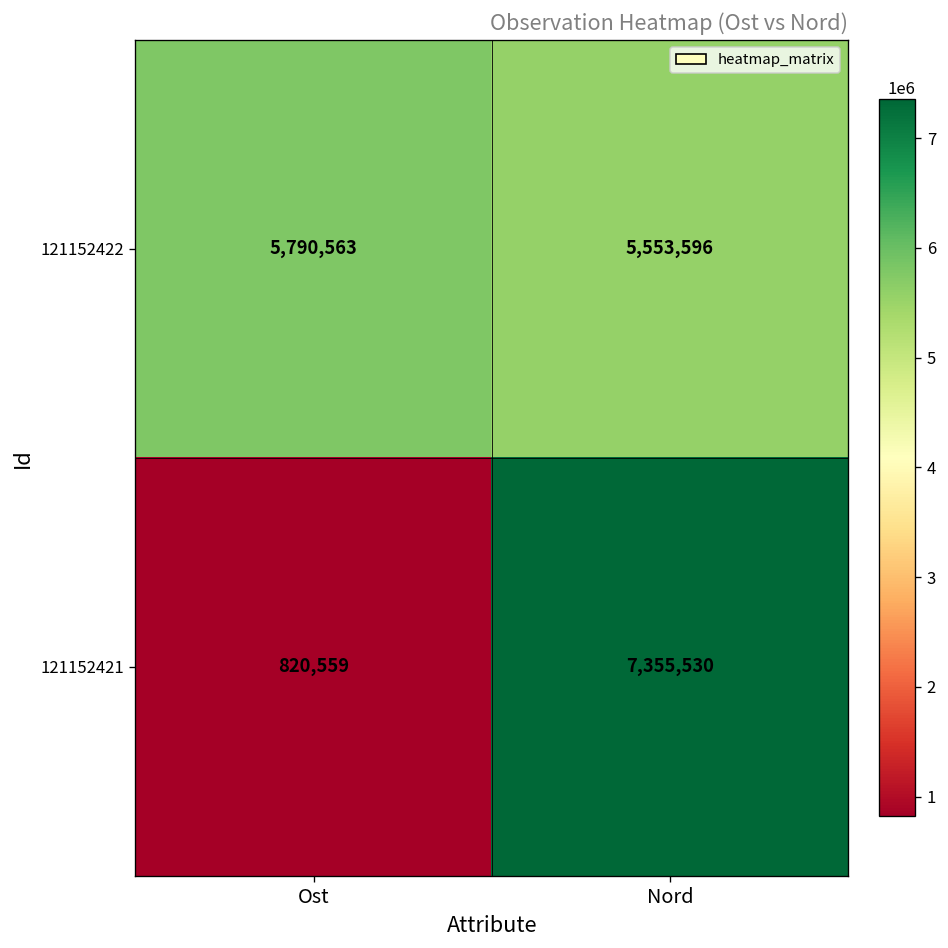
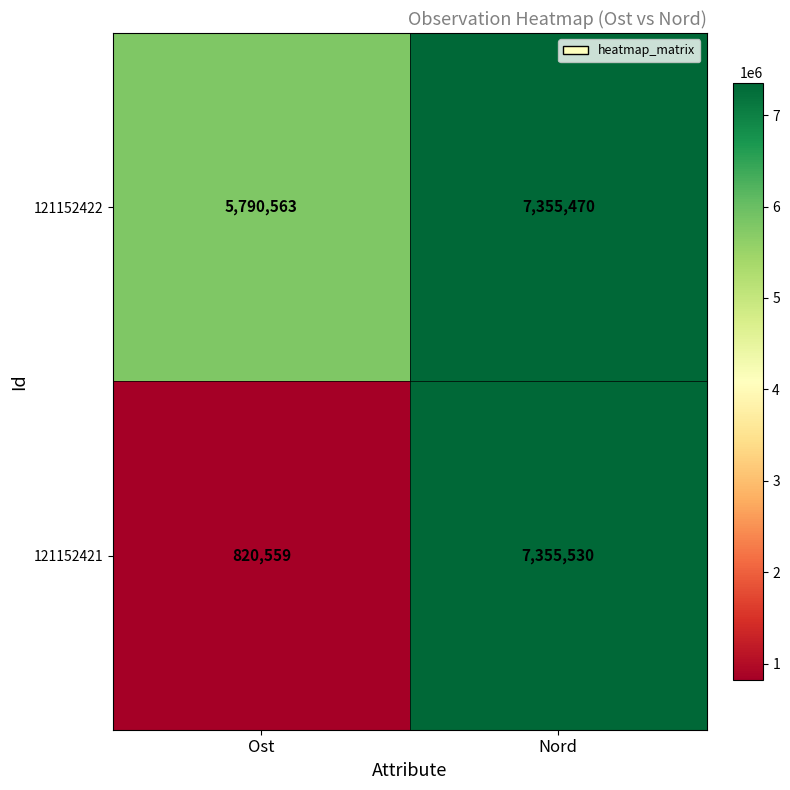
121152422, Nord: 5,553,596 -> 7,355,470
